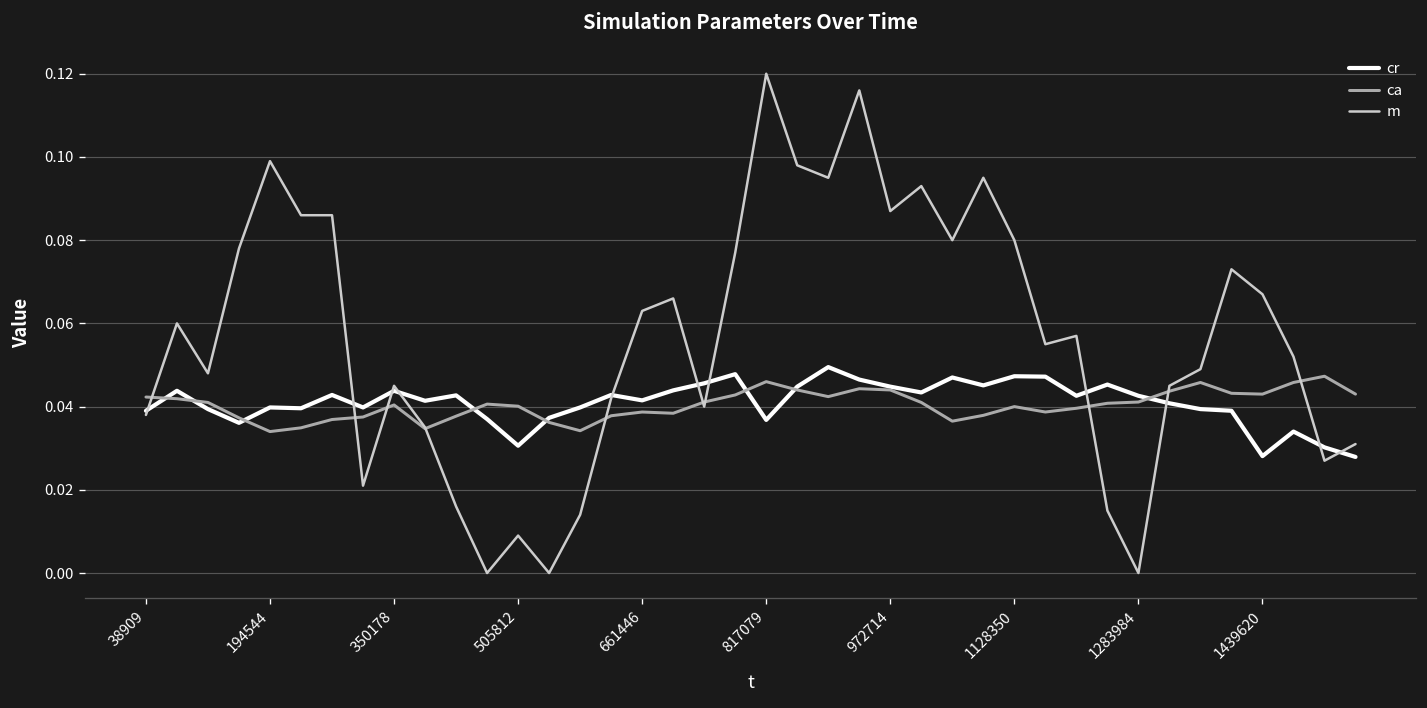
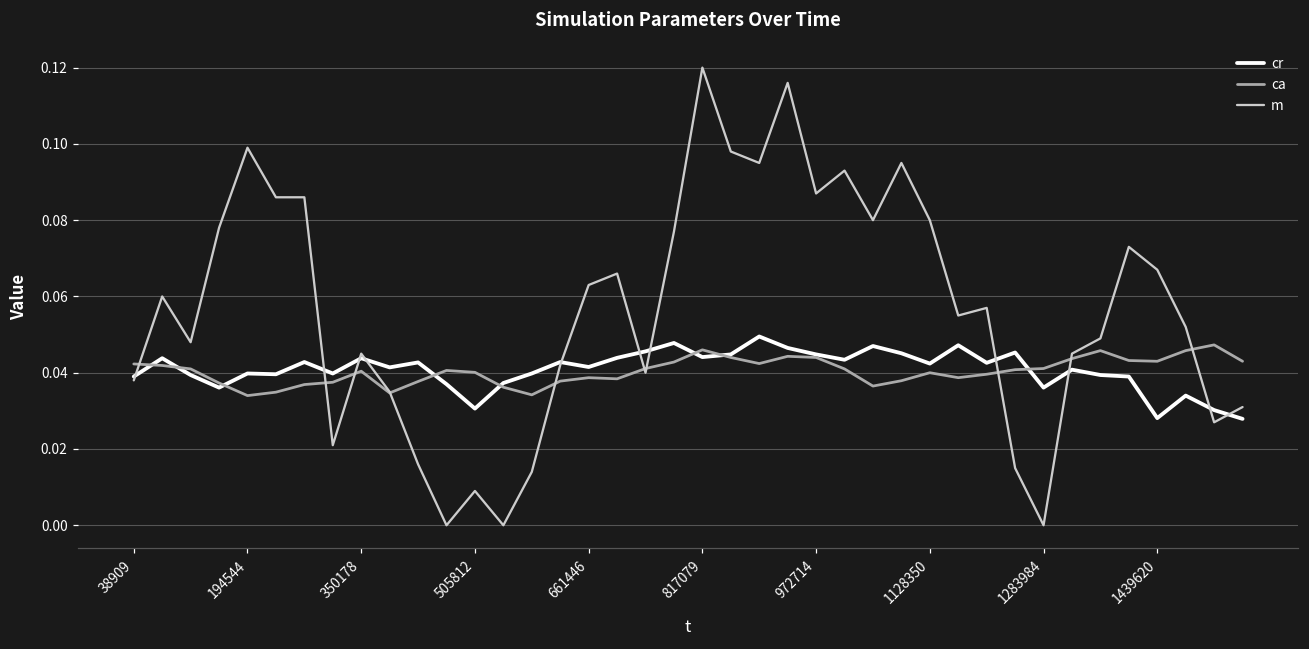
cr, 817079: 0.037 -> 0.044
cr, 1128350: 0.047 -> 0.042
cr, 1283984: 0.043 -> 0.036
